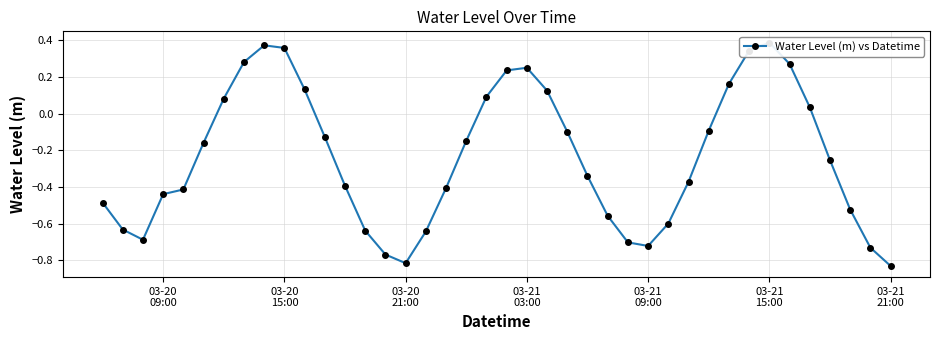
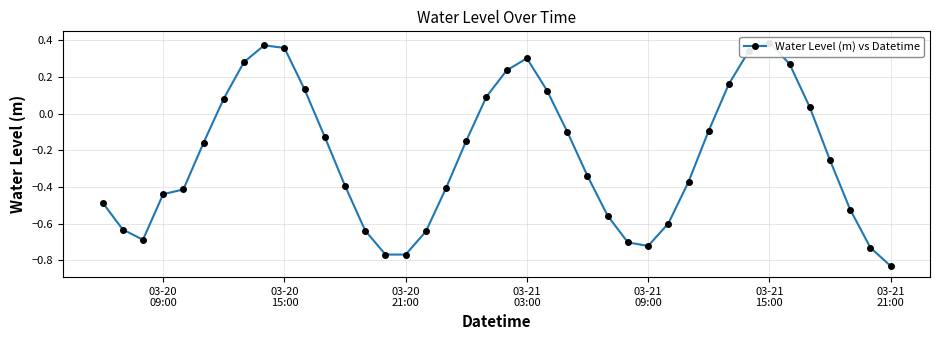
03-20 21:00: -0.82 -> -0.77
03-21 03:00: 0.25 -> 0.30
